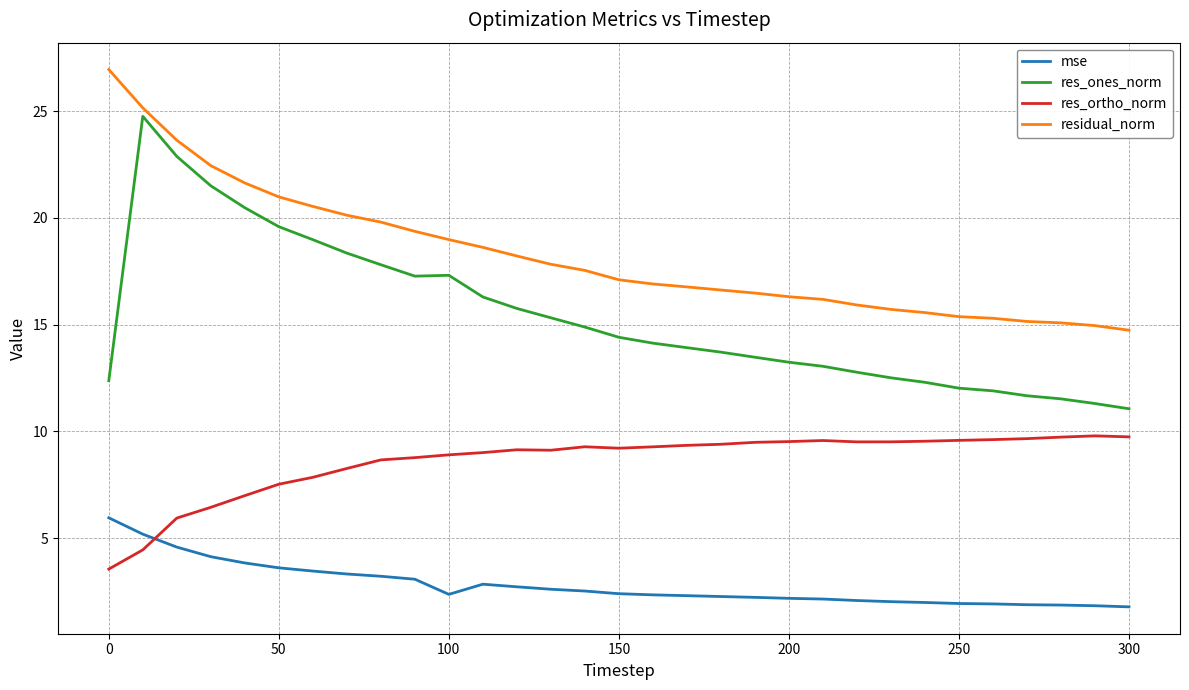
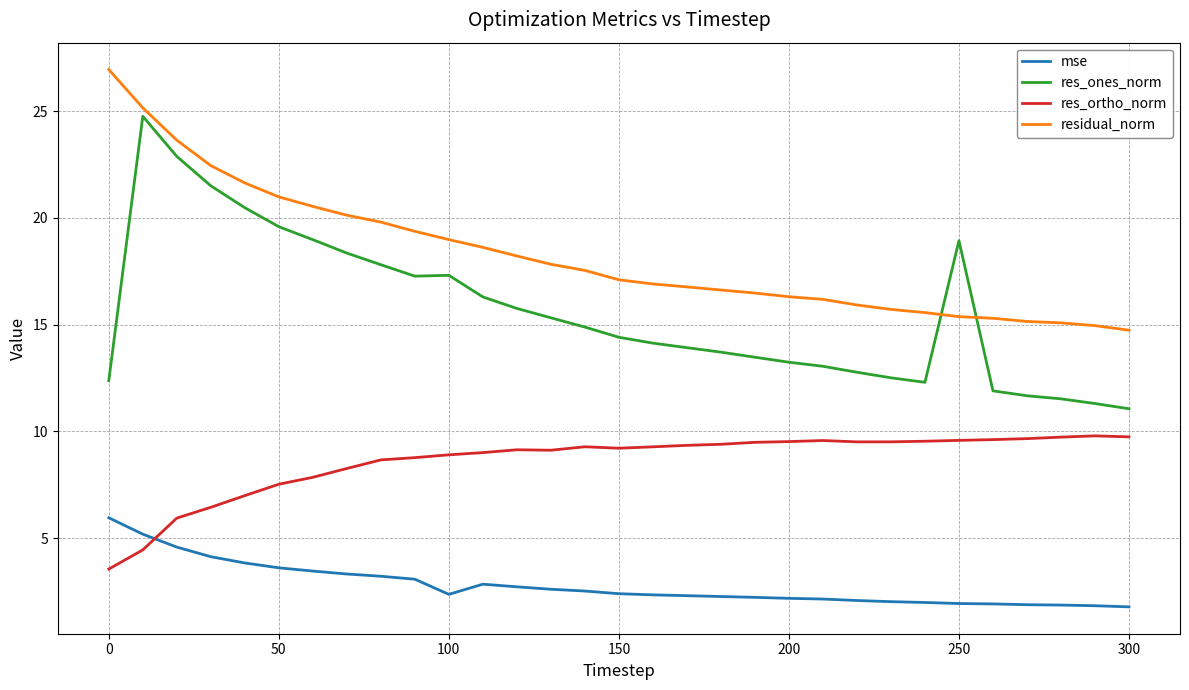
res_ones_norm, 250: 12.0 -> 18.9
